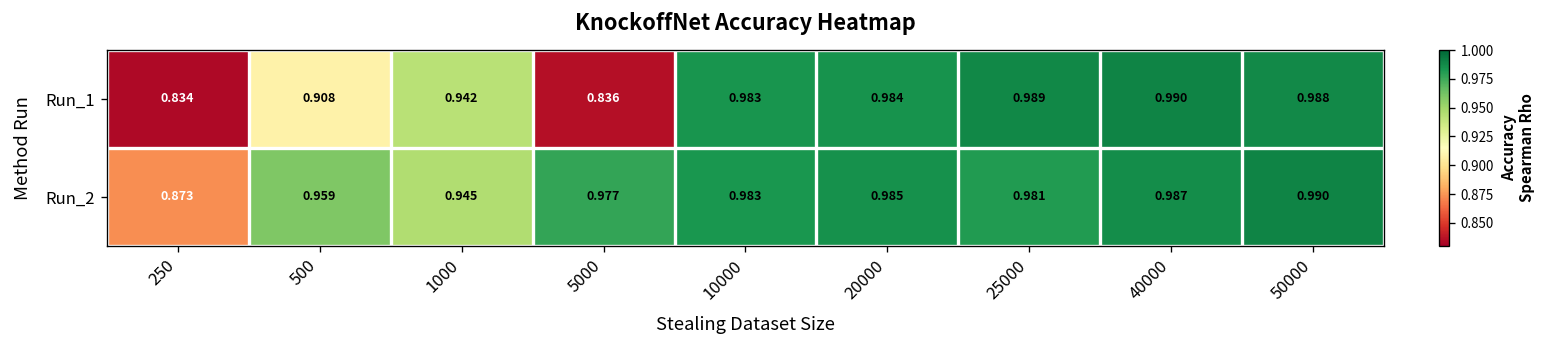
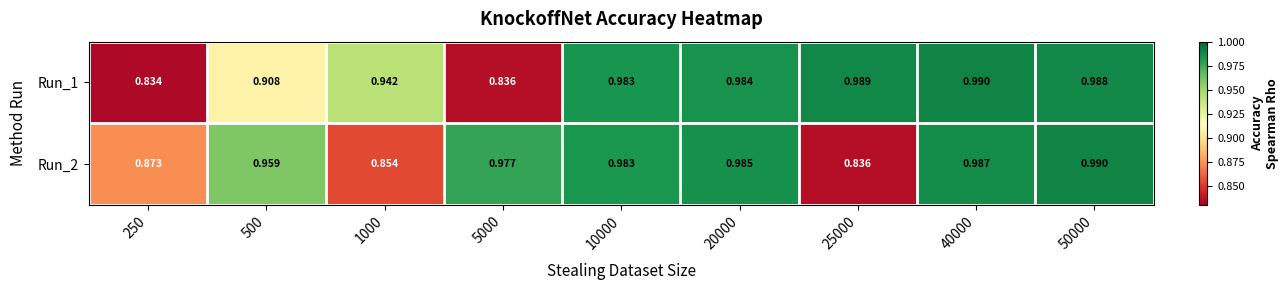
Run_2, 1000: 0.945 -> 0.854
Run_2, 25000: 0.981 -> 0.836
